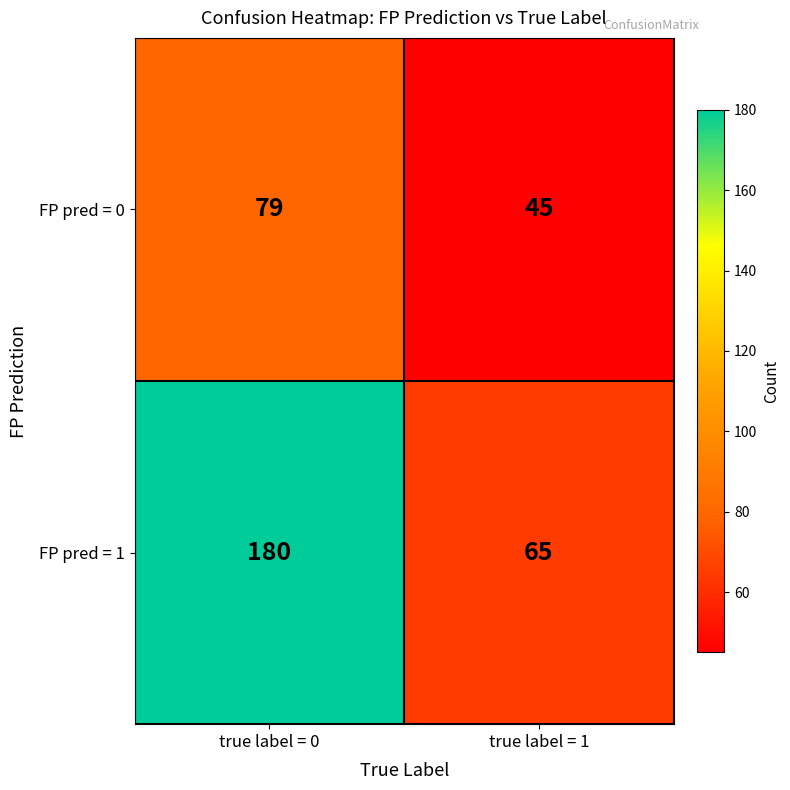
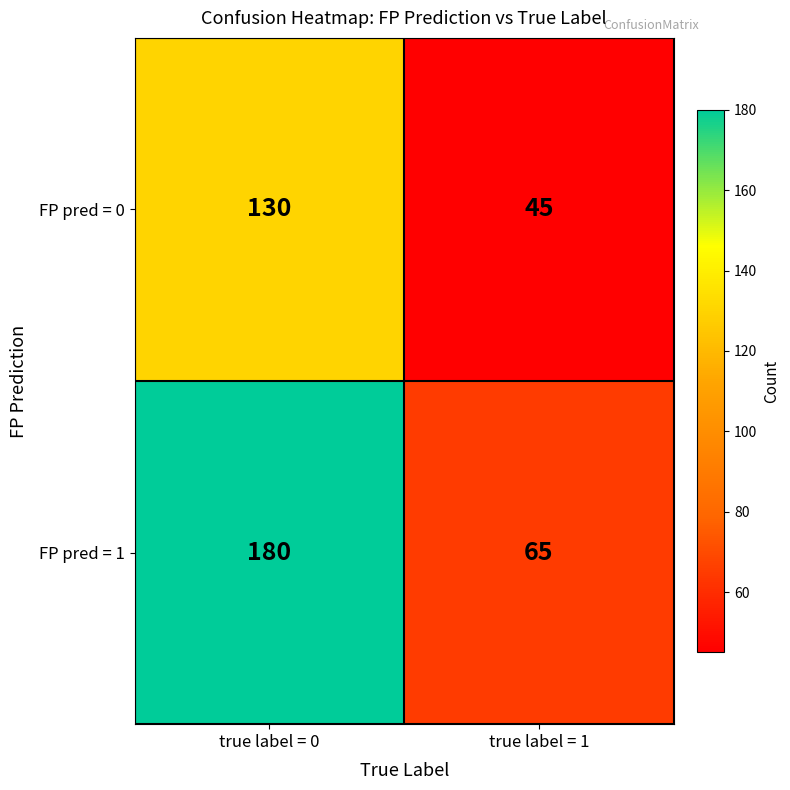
FP pred = 0, true label = 0: 79 -> 130
